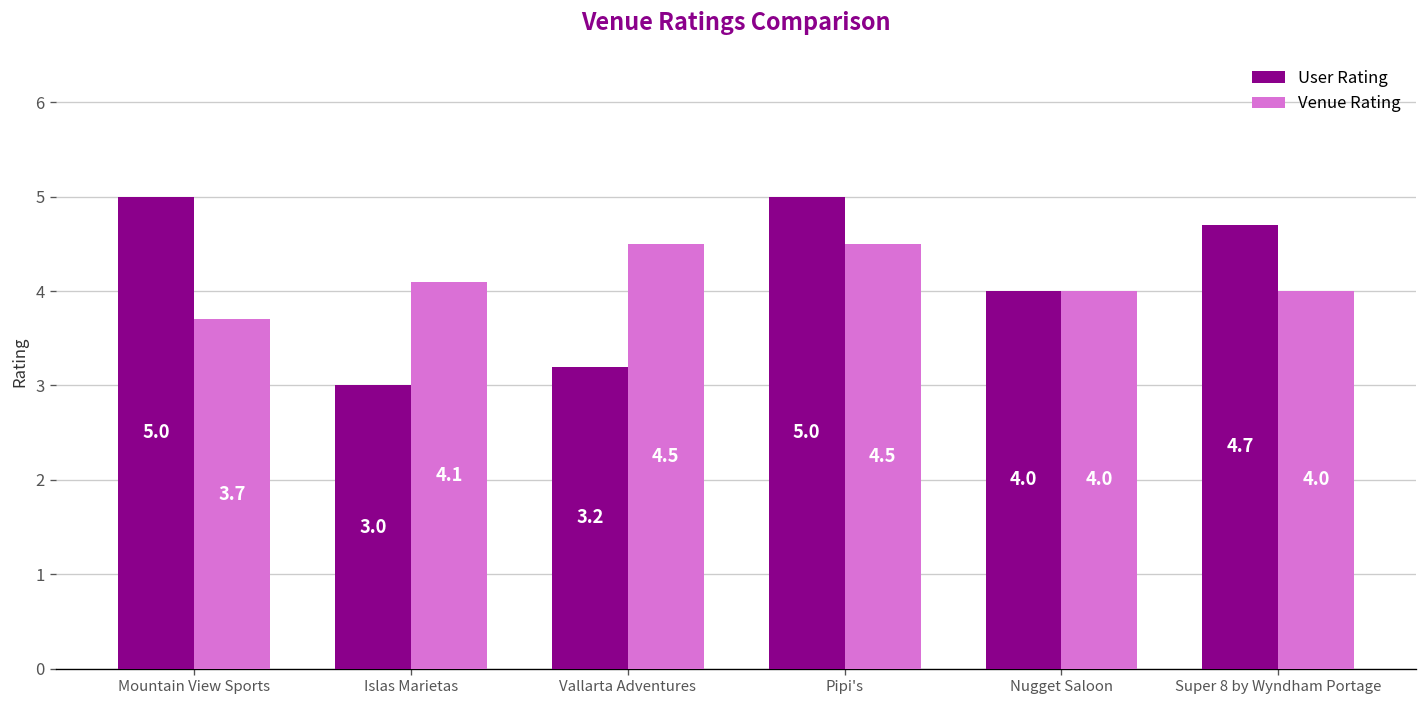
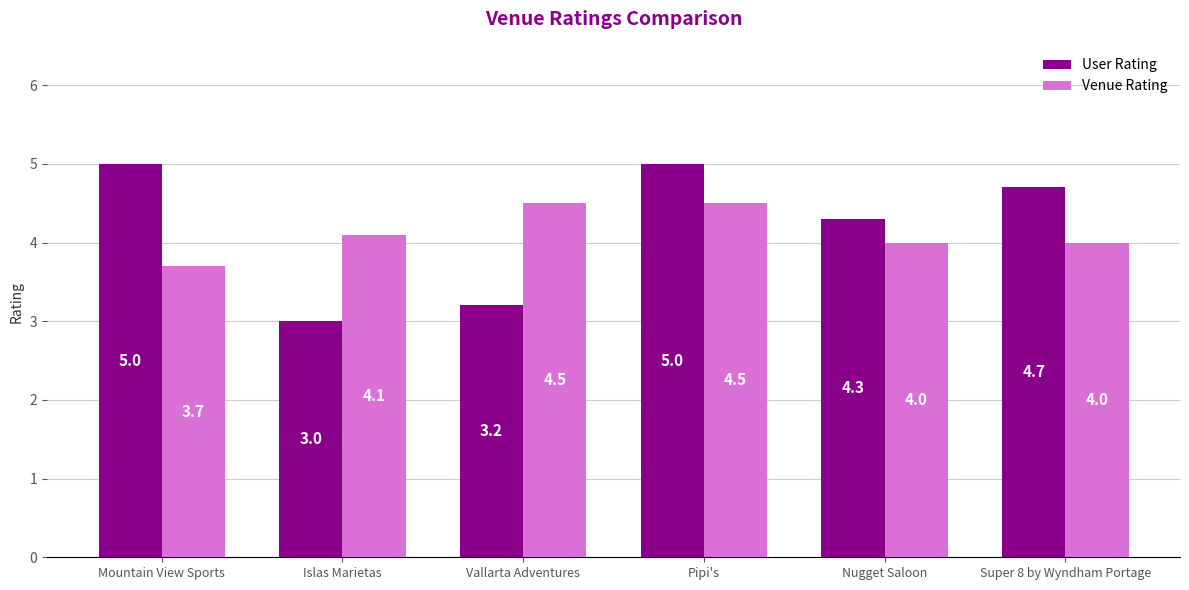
User Rating, Nugget Saloon: 4.0 -> 4.3
